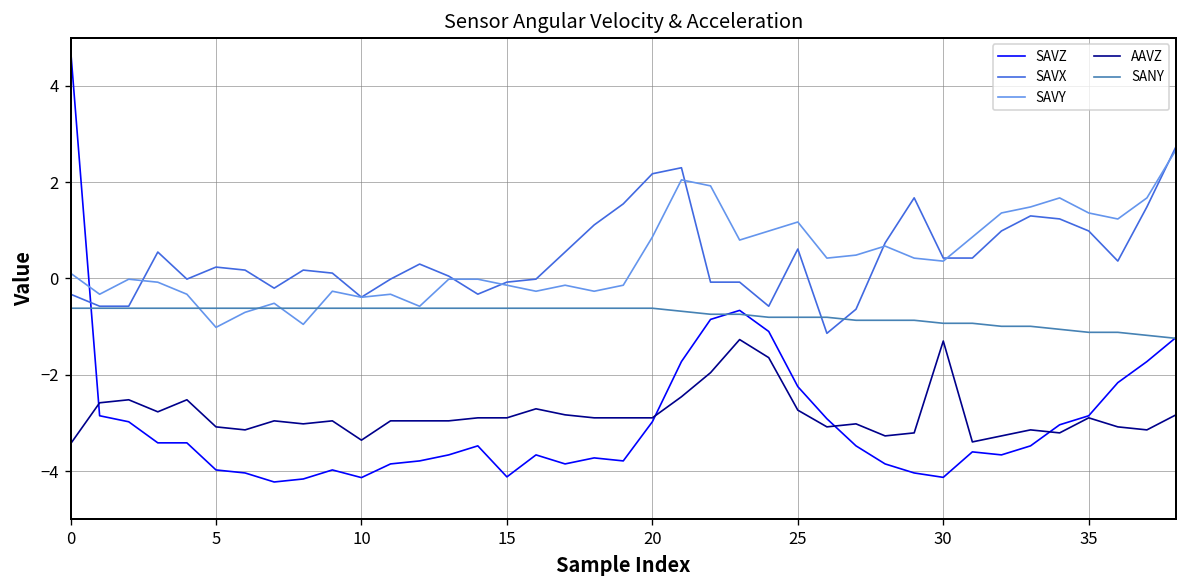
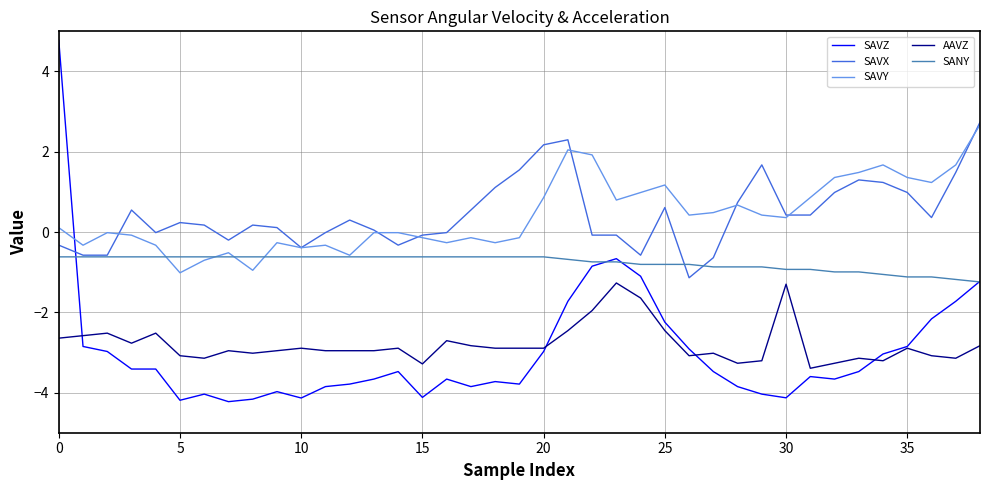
AAVZ, 0: -3.4 -> -2.6
SAVZ, 5: -4.0 -> -4.2
AAVZ, 10: -3.4 -> -2.9
AAVZ, 15: -2.9 -> -3.3
AAVZ, 25: -2.7 -> -2.5
